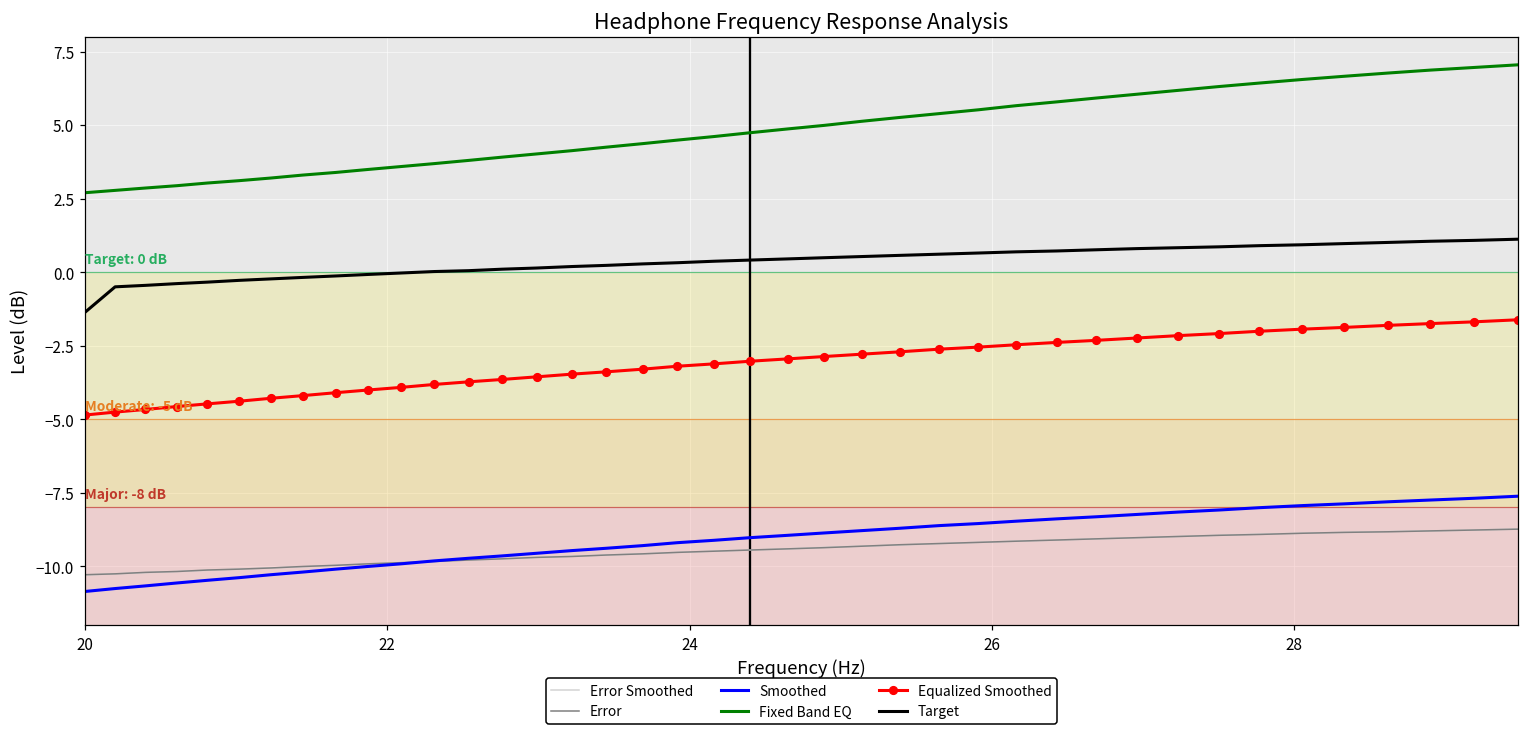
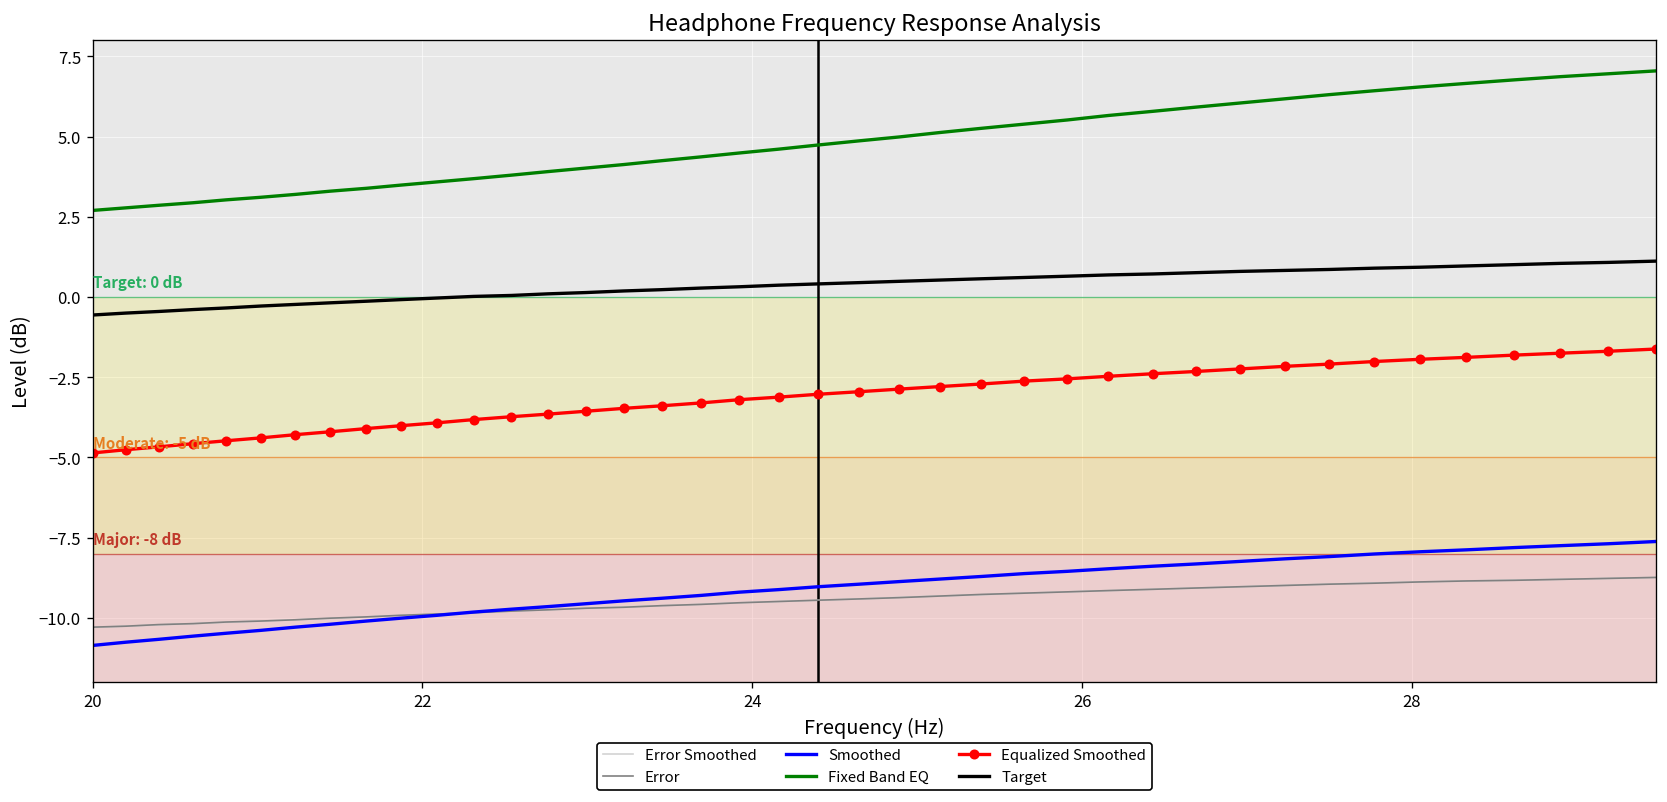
Target, 20: -1.4 -> -0.6
